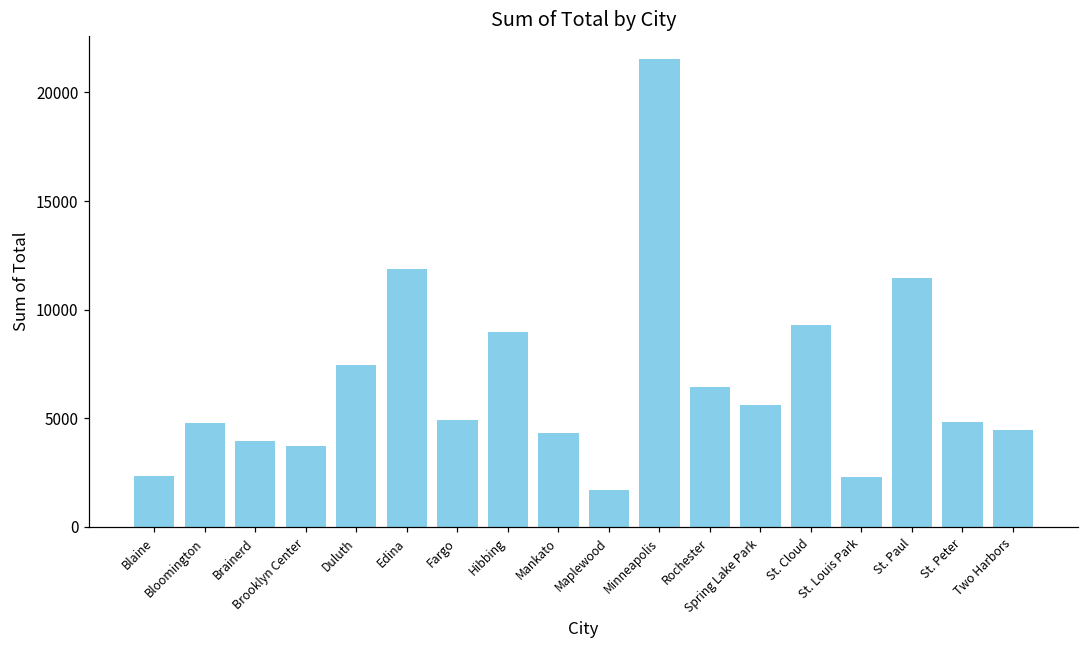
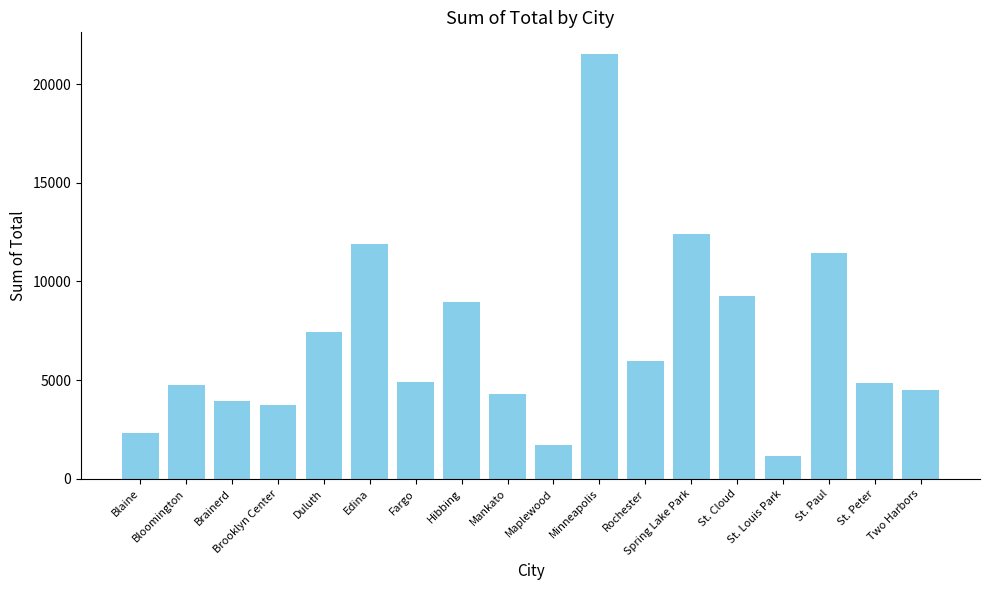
Rochester: 6400 -> 6000
Spring Lake Park: 5600 -> 12400
St. Louis Park: 2300 -> 1200
